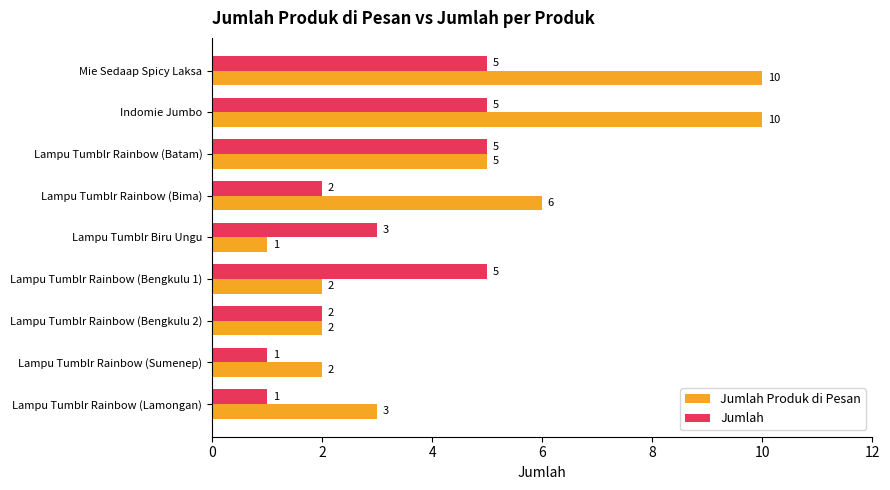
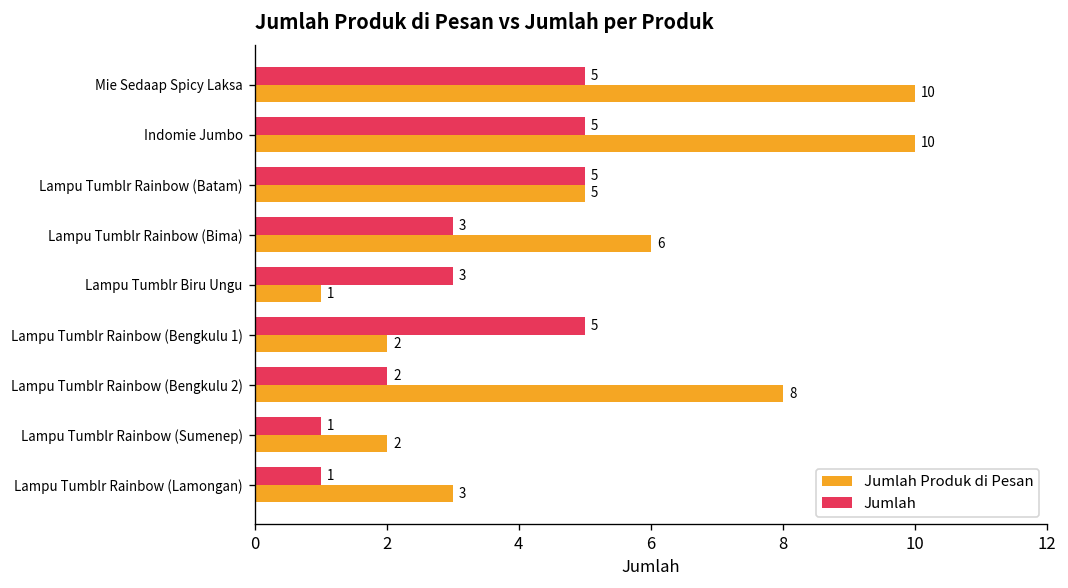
Jumlah, Lampu Tumblr Rainbow (Bima): 2 -> 3
Jumlah Produk di Pesan, Lampu Tumblr Rainbow (Bengkulu 2): 2 -> 8
